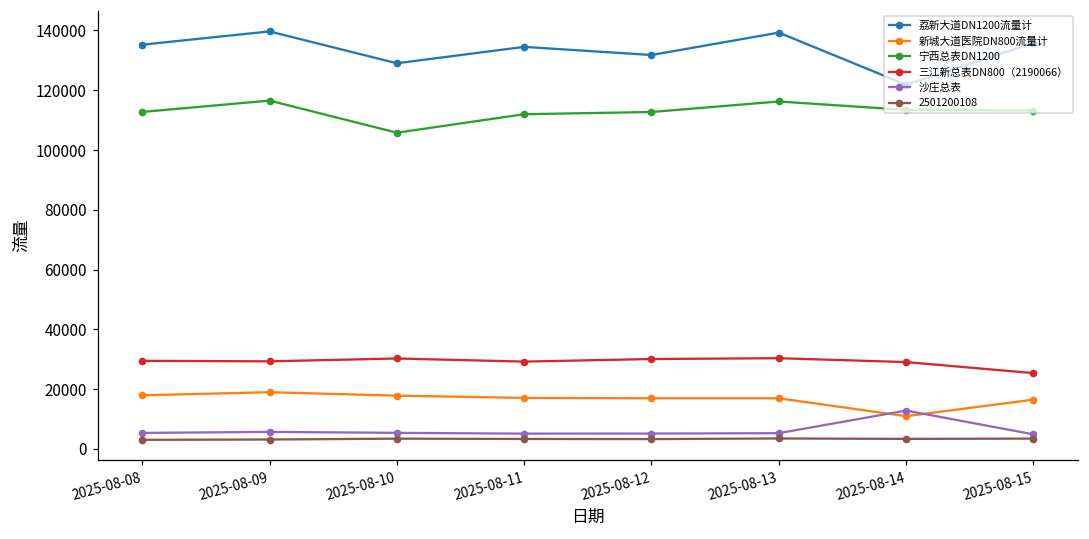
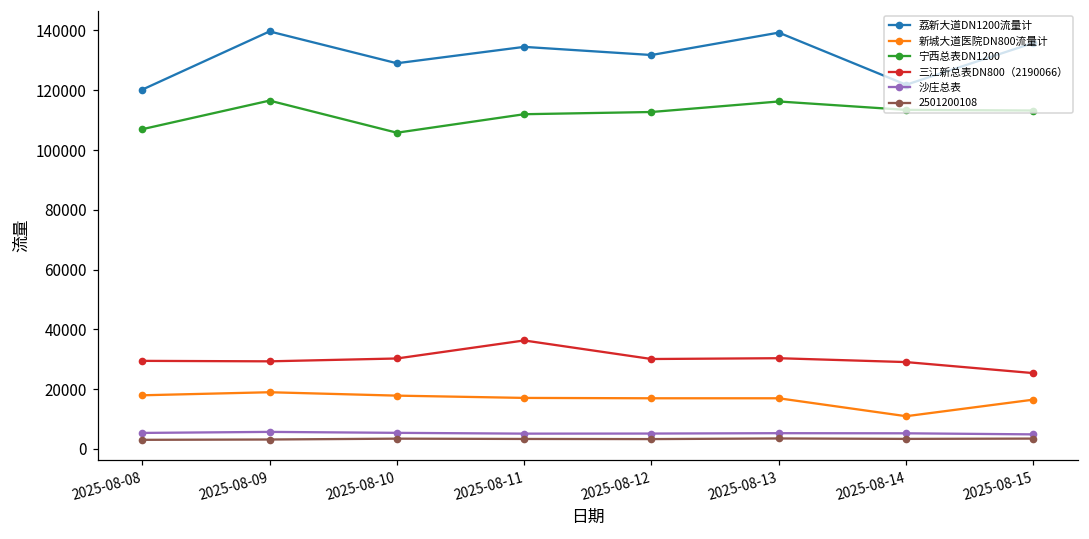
荔新大道DN1200流量计, 2025-08-08: 135000 -> 120000
宁西总表DN1200, 2025-08-08: 113000 -> 107000
三江新总表DN800（2190066）, 2025-08-11: 29000 -> 36000
沙庄总表, 2025-08-14: 13000 -> 5000
